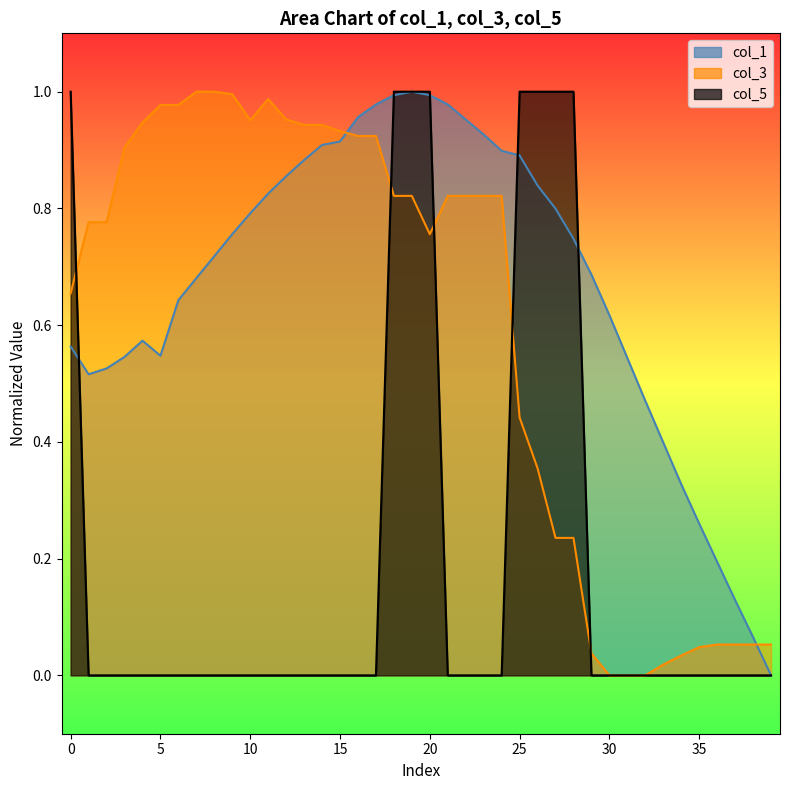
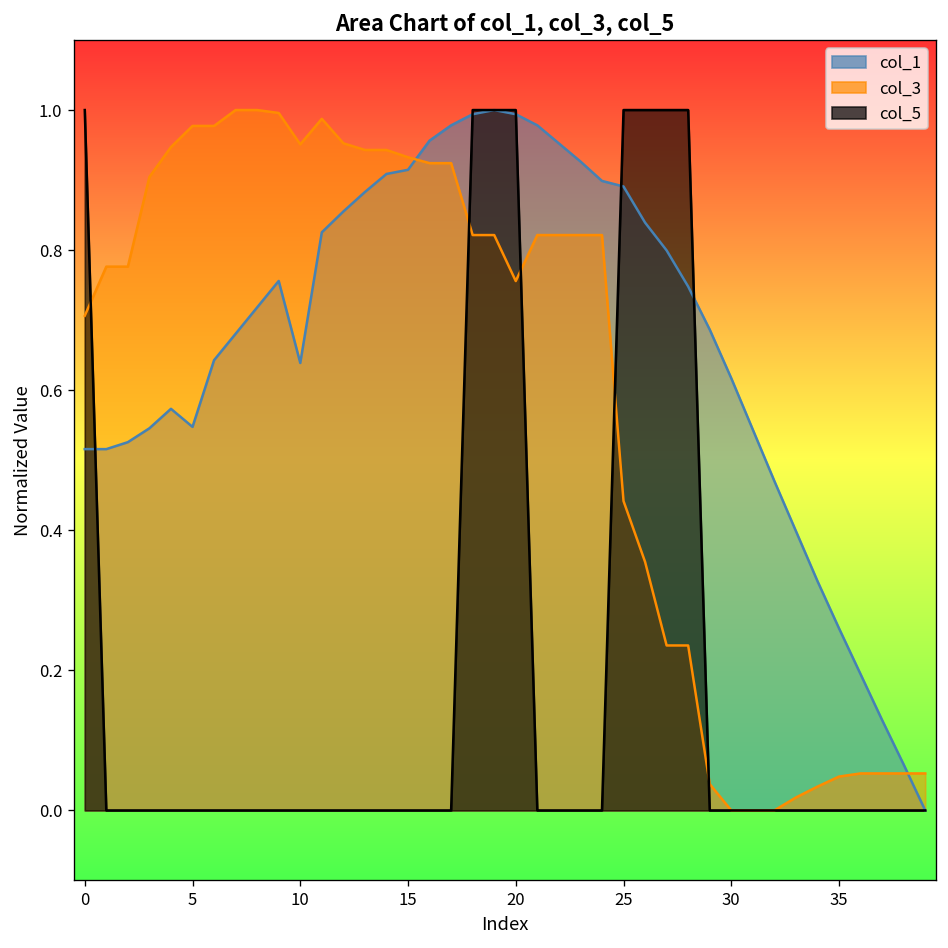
col_1, 0: 0.56 -> 0.52
col_3, 0: 0.65 -> 0.71
col_1, 10: 0.79 -> 0.64
